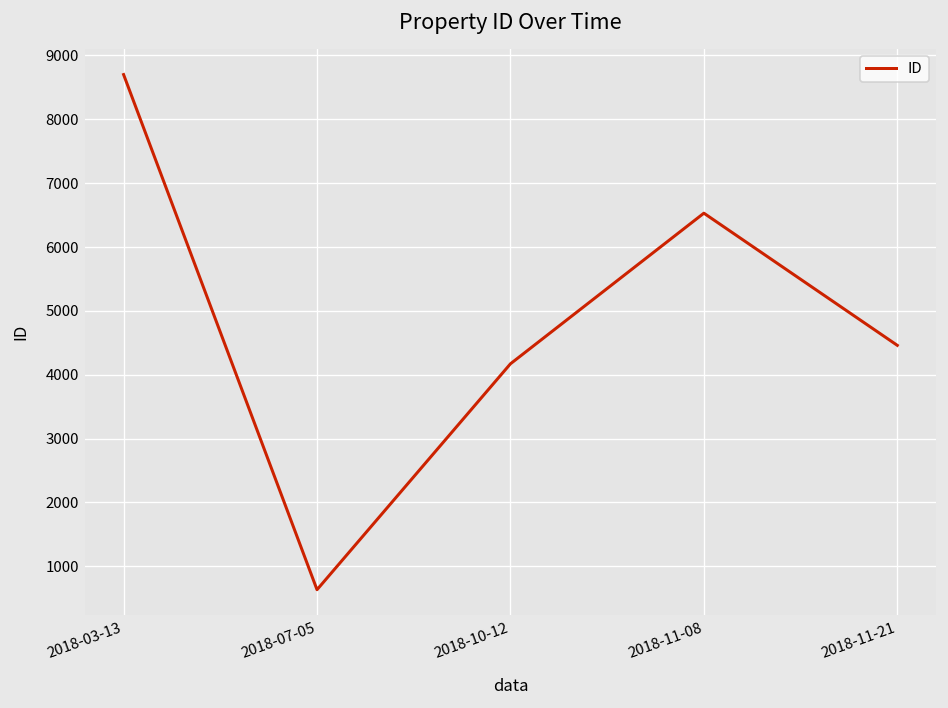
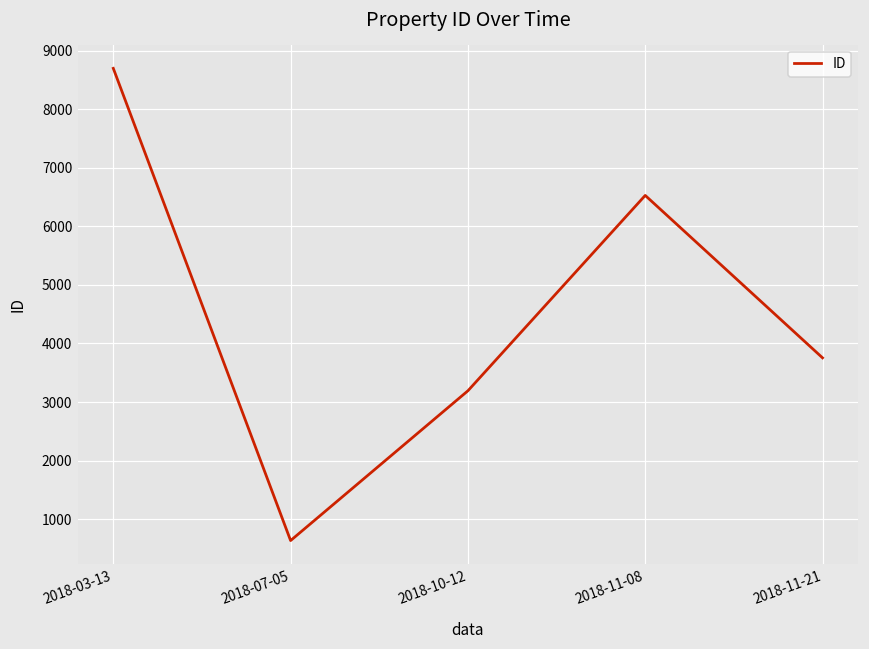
2018-10-12: 4200 -> 3200
2018-11-21: 4500 -> 3800
